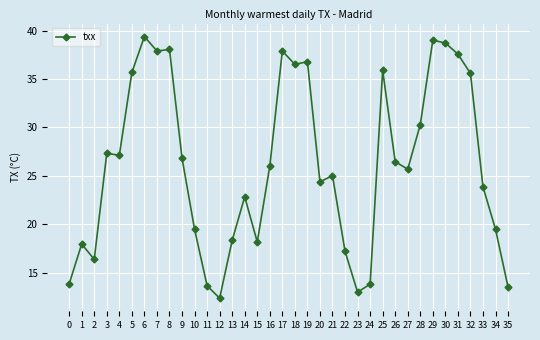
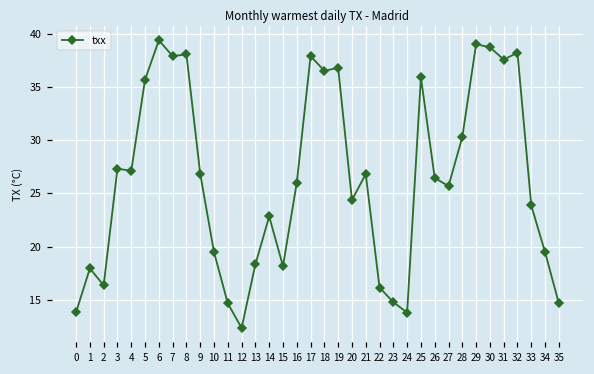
11: 14 -> 15
21: 25 -> 27
22: 17 -> 16
23: 13 -> 15
32: 36 -> 38
35: 14 -> 15
